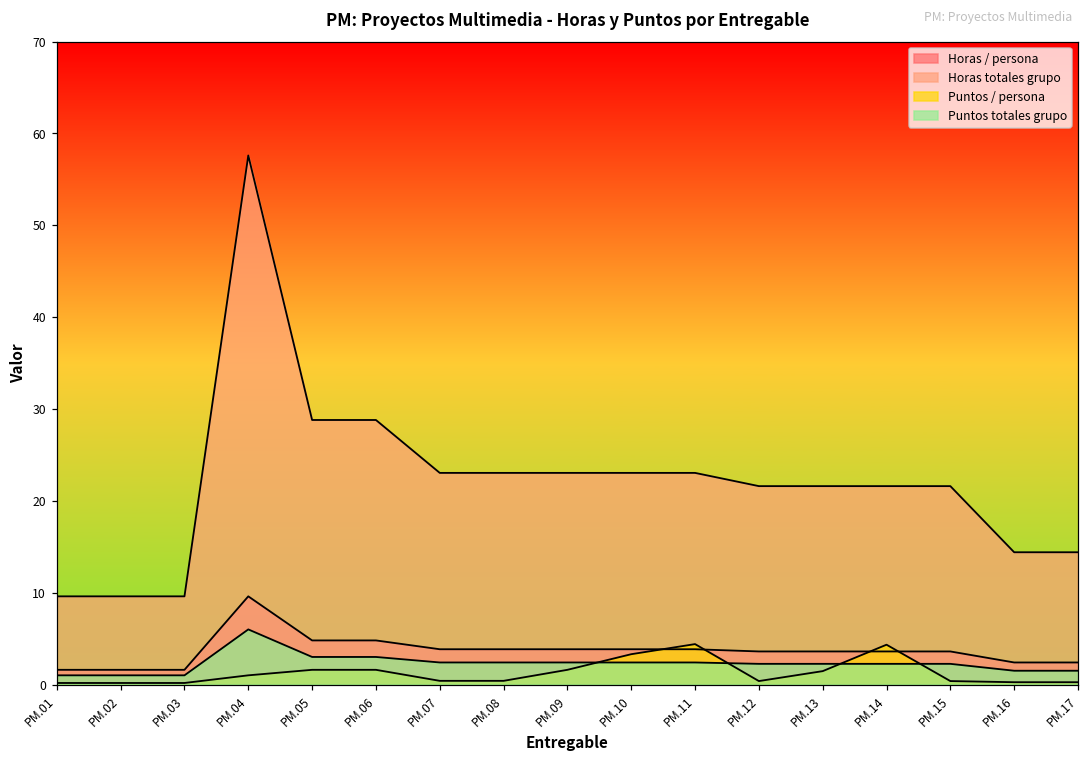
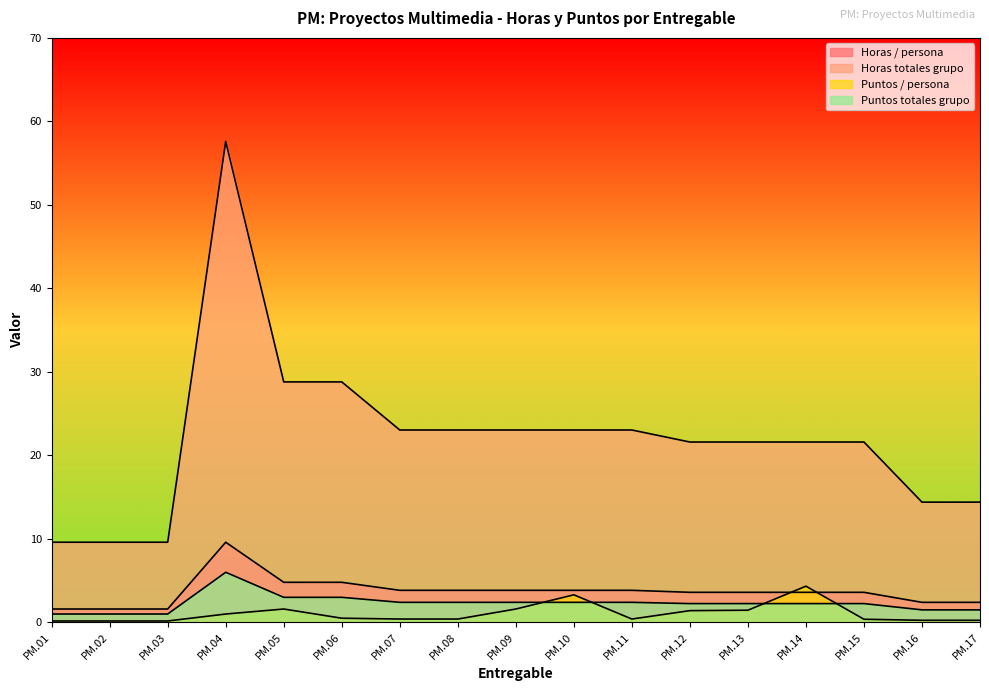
Puntos / persona, PM.06: 2 -> 1
Puntos / persona, PM.11: 4 -> 0
Puntos / persona, PM.12: 0 -> 1
